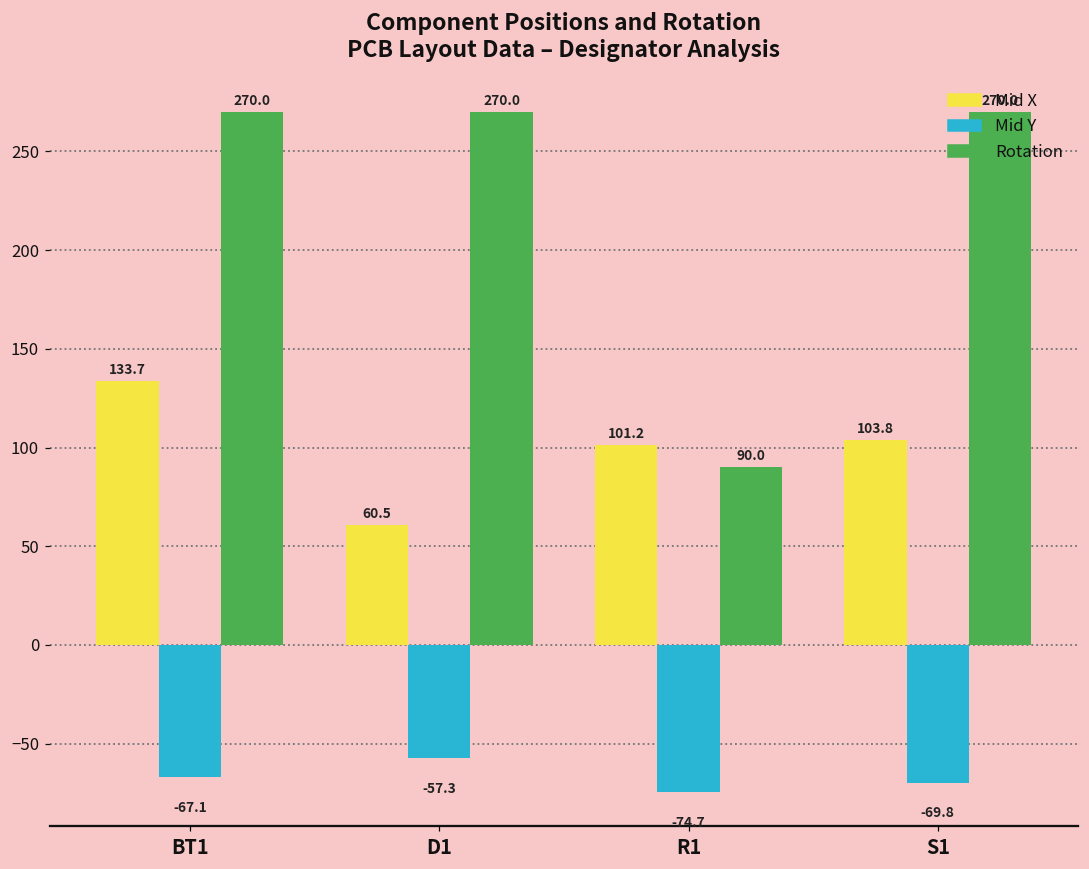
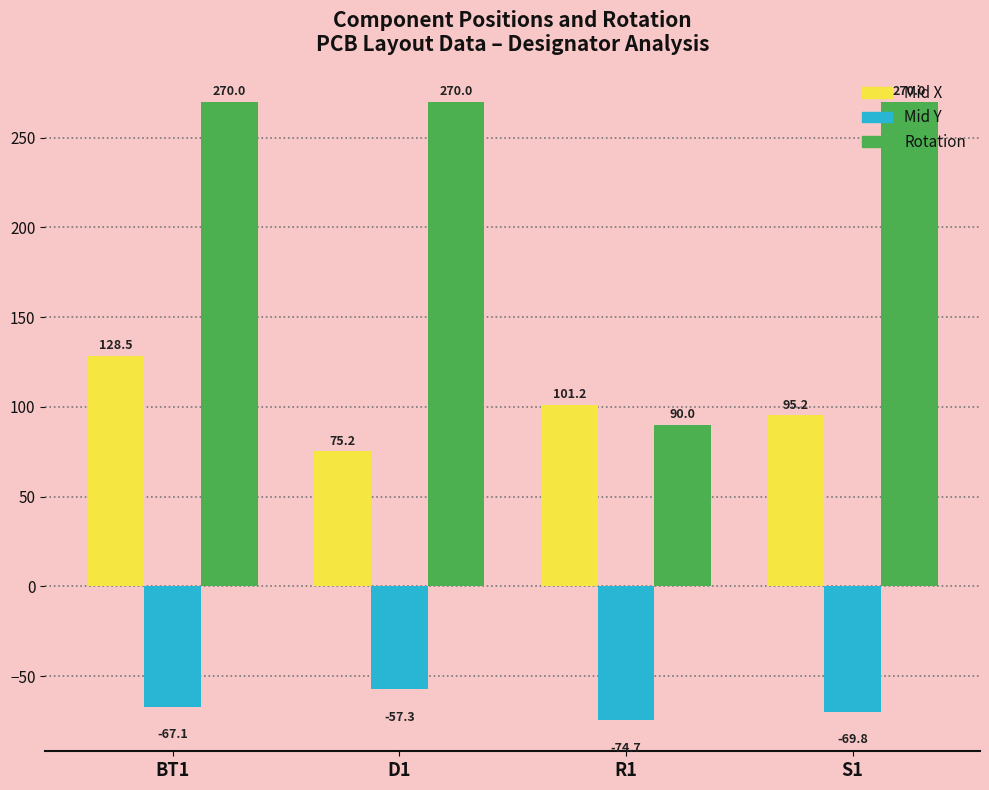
Mid X, BT1: 133.7 -> 128.5
Mid X, D1: 60.5 -> 75.2
Mid X, S1: 103.8 -> 95.2
